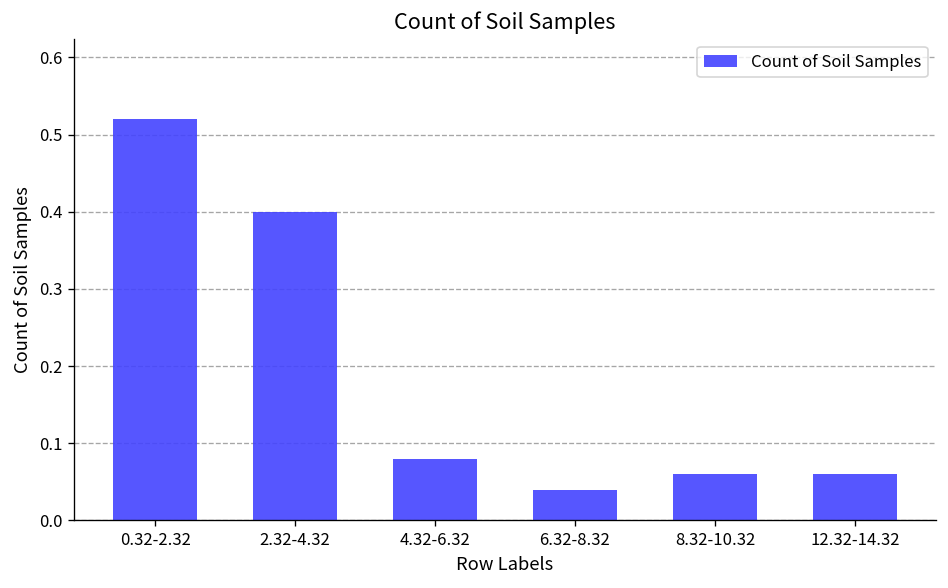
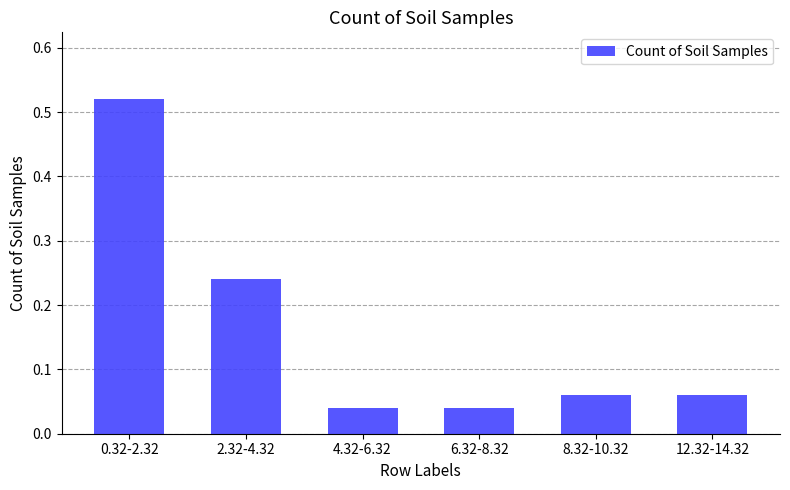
2.32-4.32: 0.40 -> 0.24
4.32-6.32: 0.08 -> 0.04
